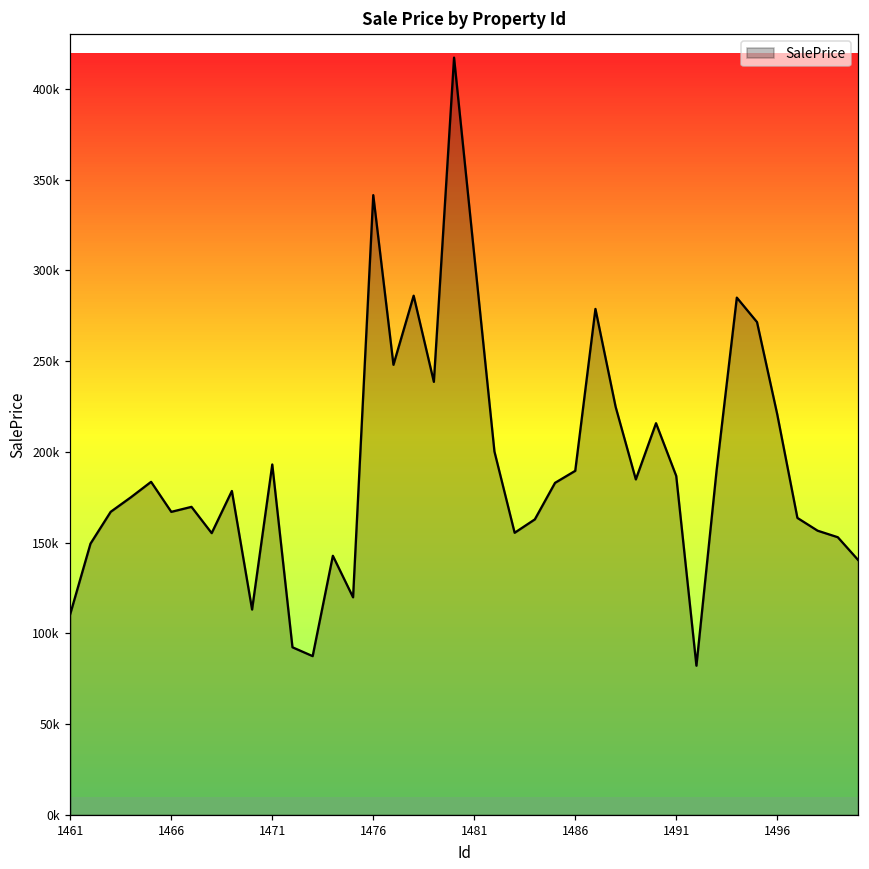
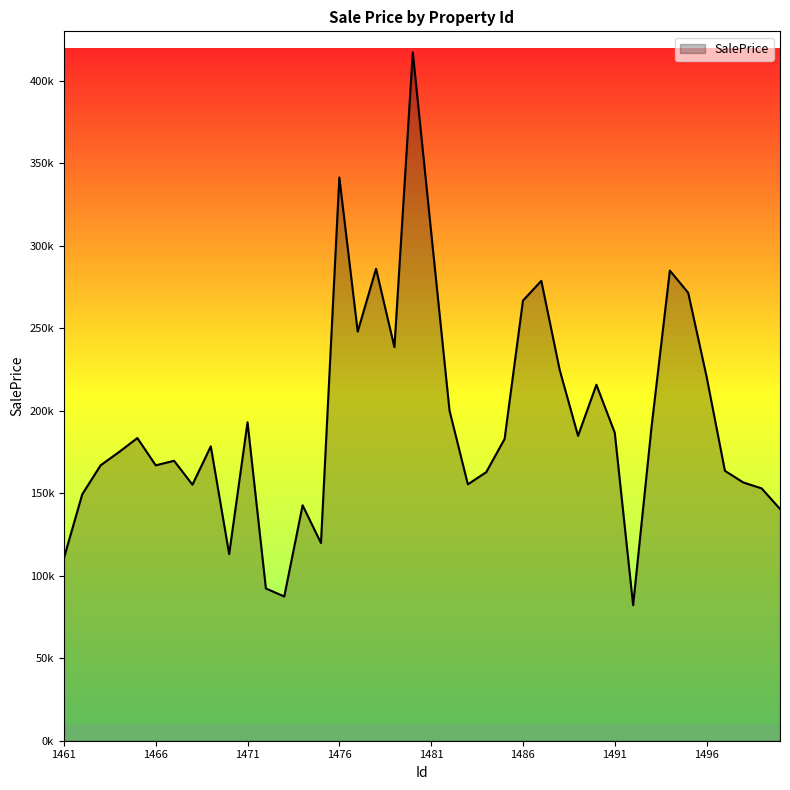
1486: 190000 -> 267000
